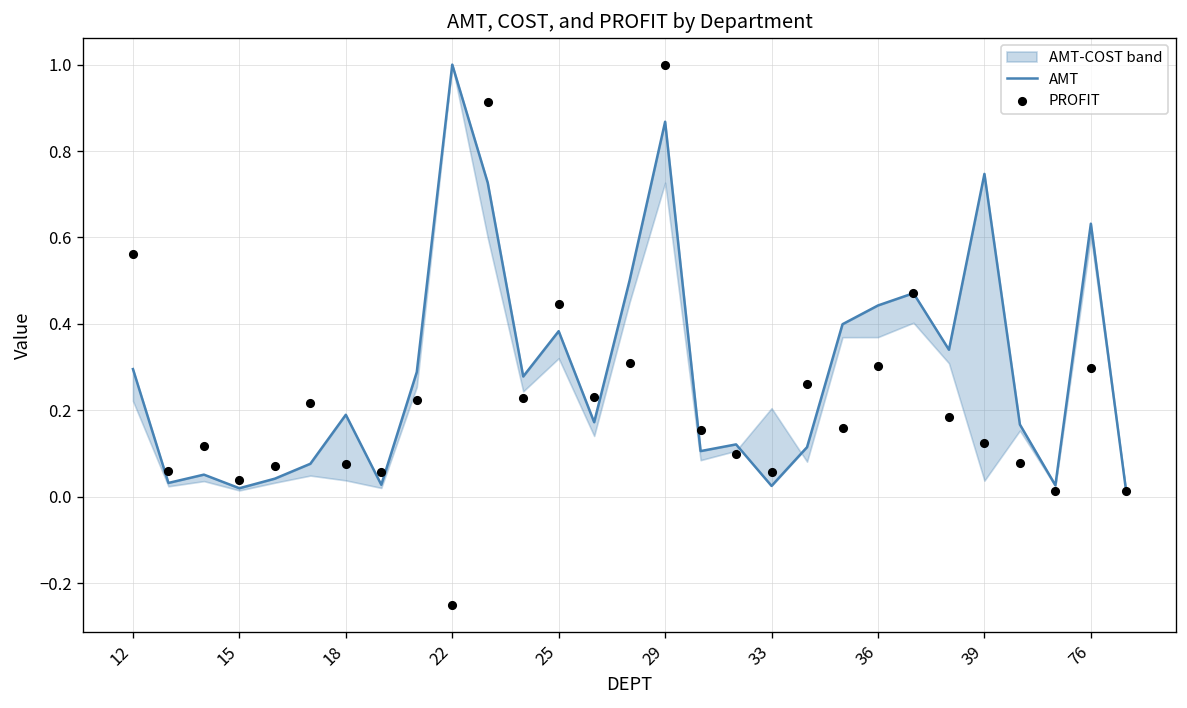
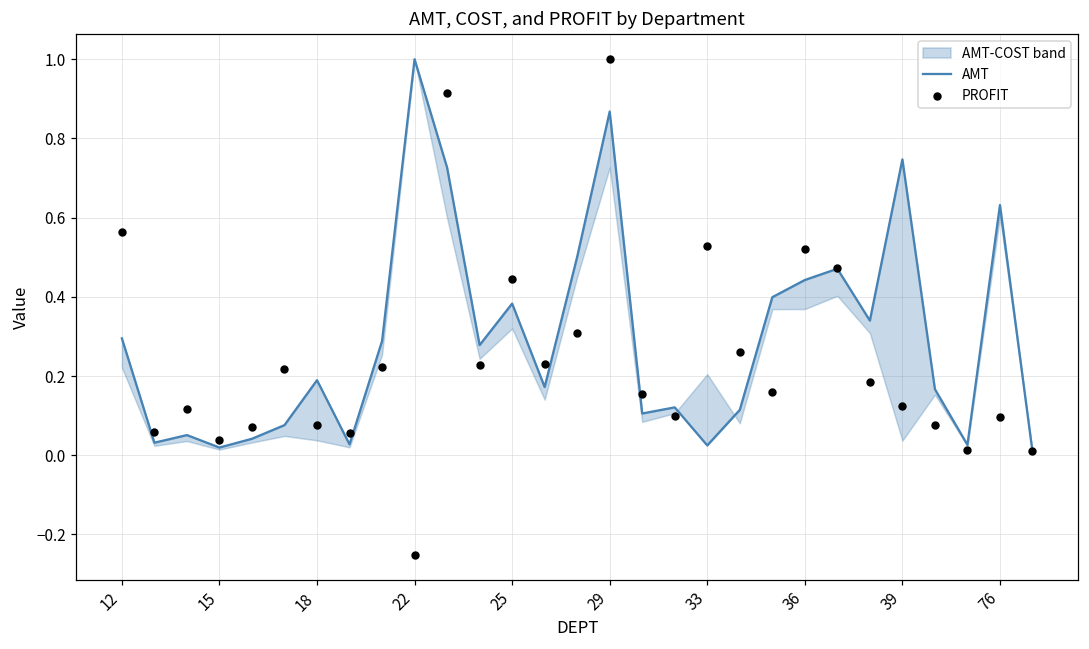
PROFIT, 33: 0.06 -> 0.53
PROFIT, 36: 0.30 -> 0.52
PROFIT, 76: 0.30 -> 0.10
